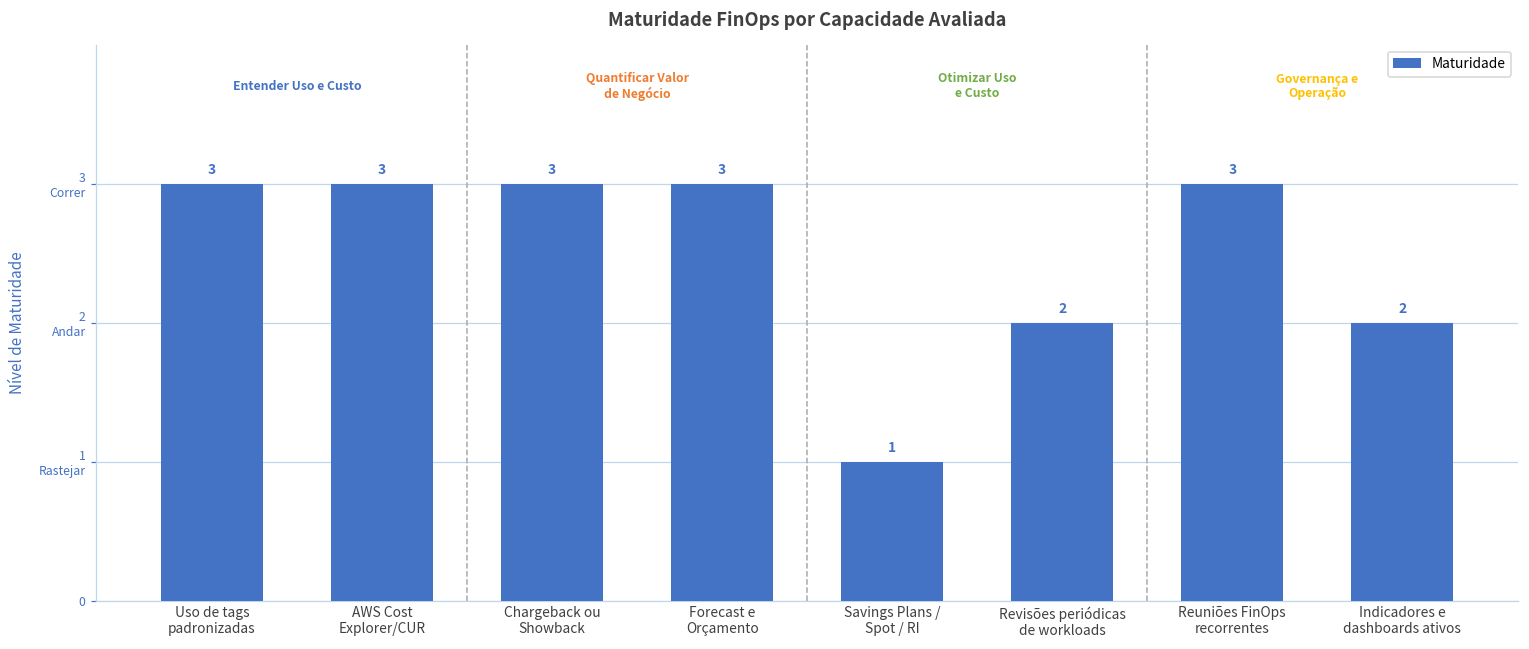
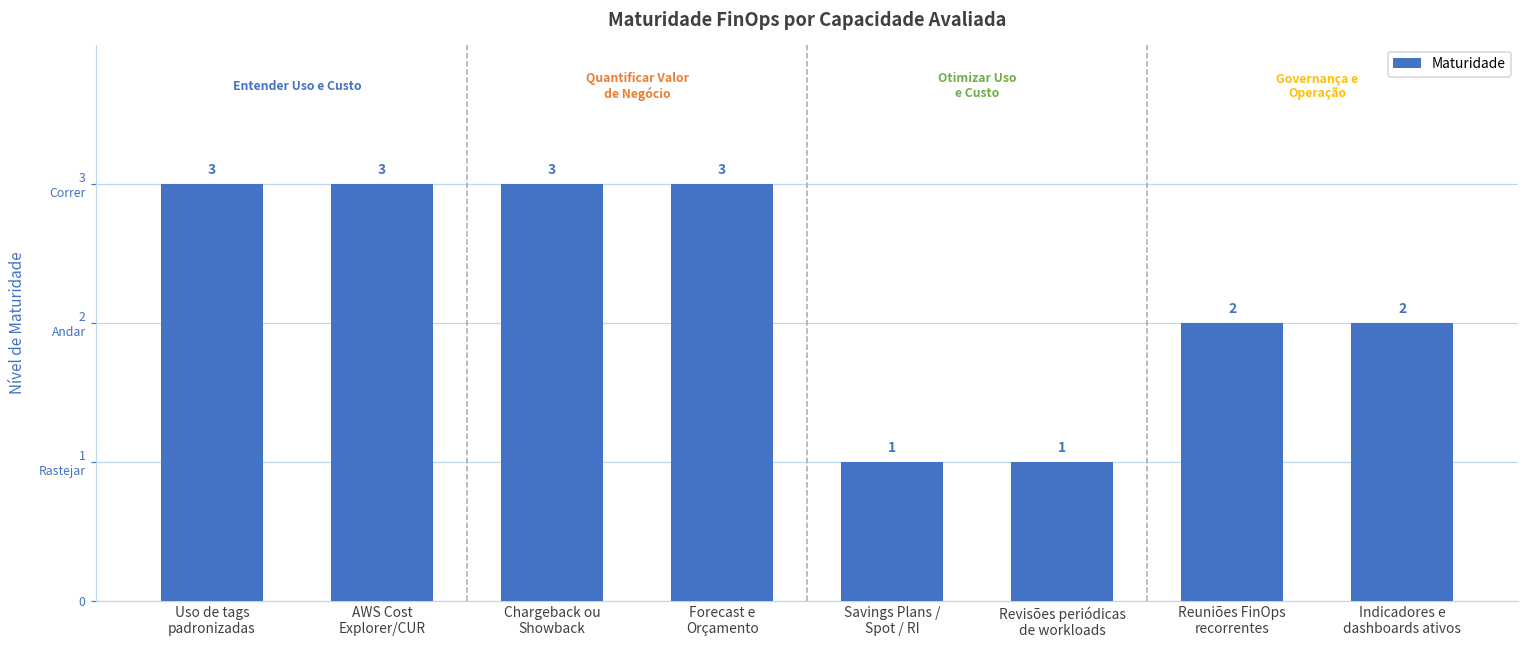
Revisões periódicas de workloads: 2 -> 1
Reuniões FinOps recorrentes: 3 -> 2
